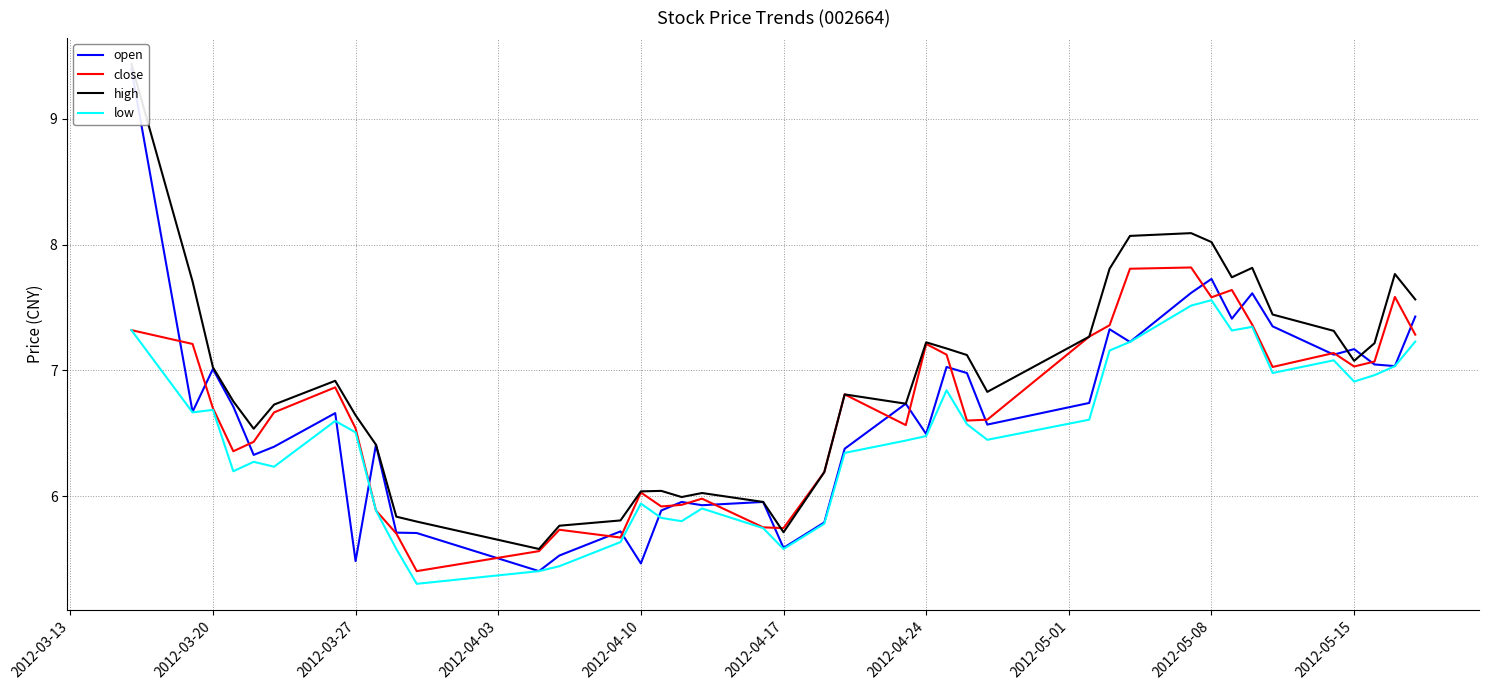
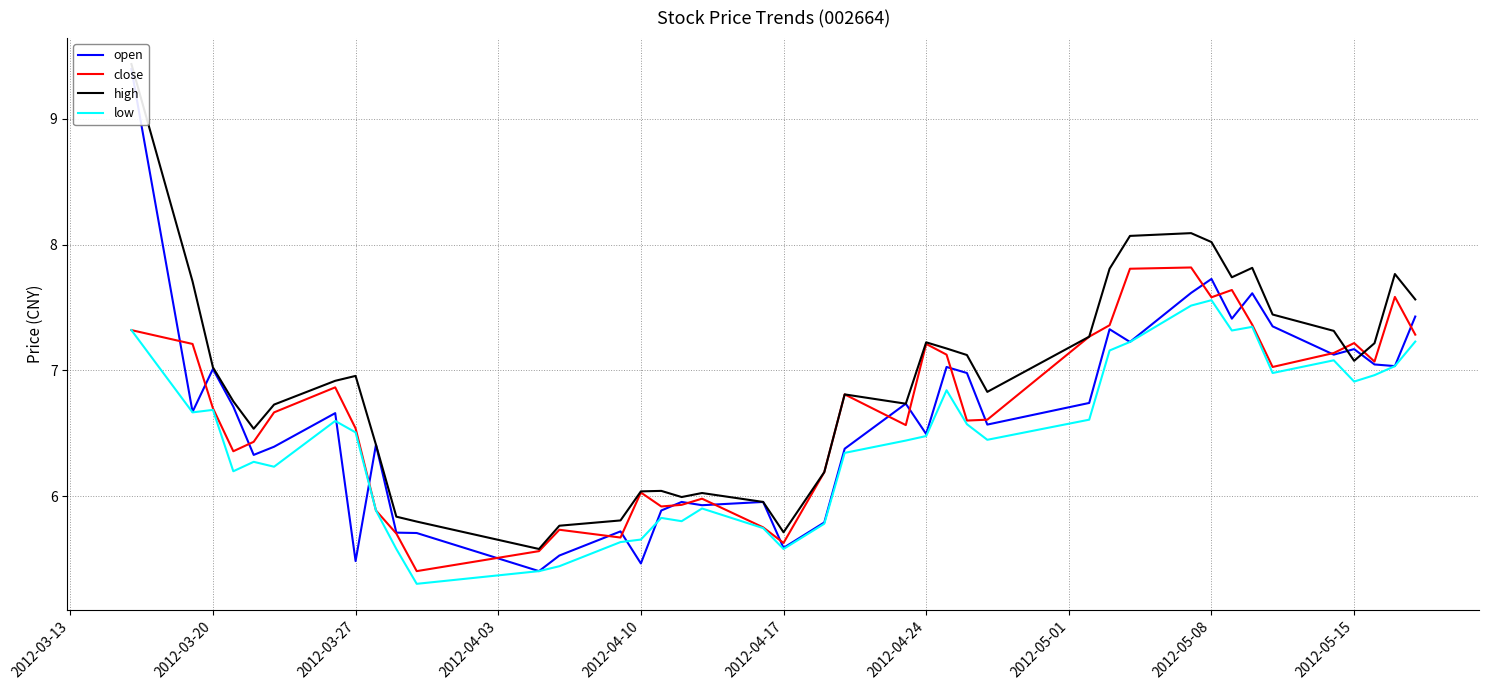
high, 2012-03-27: 6.64 -> 6.96
low, 2012-04-10: 5.94 -> 5.66
close, 2012-04-17: 5.75 -> 5.63
close, 2012-05-15: 7.03 -> 7.22
